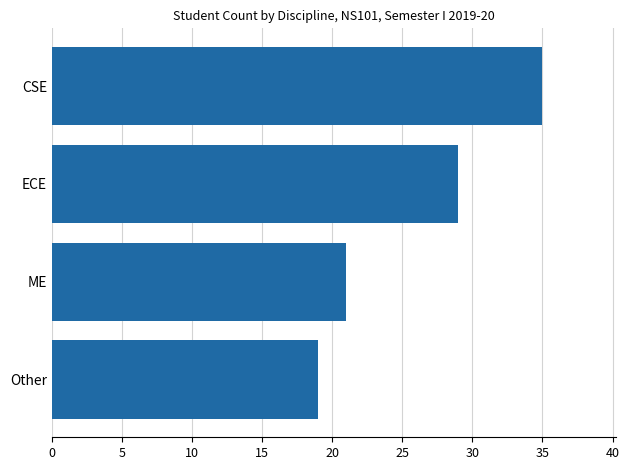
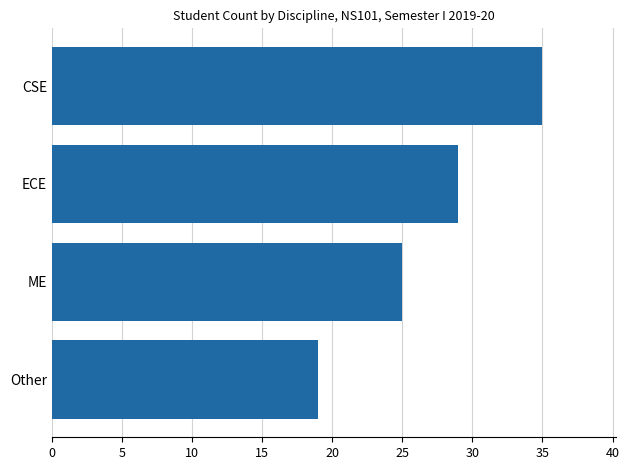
ME: 21 -> 25
